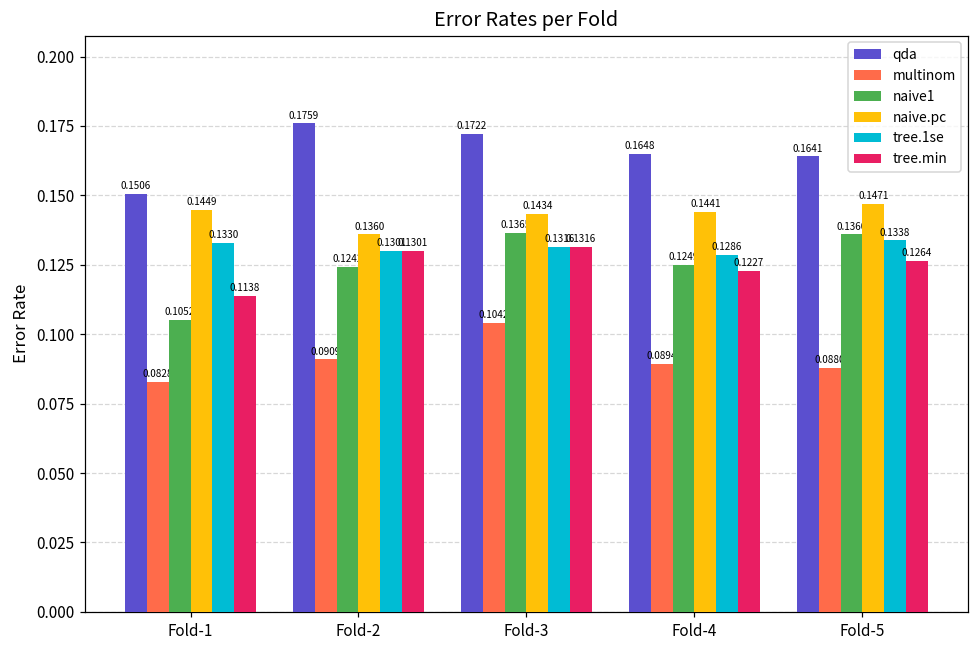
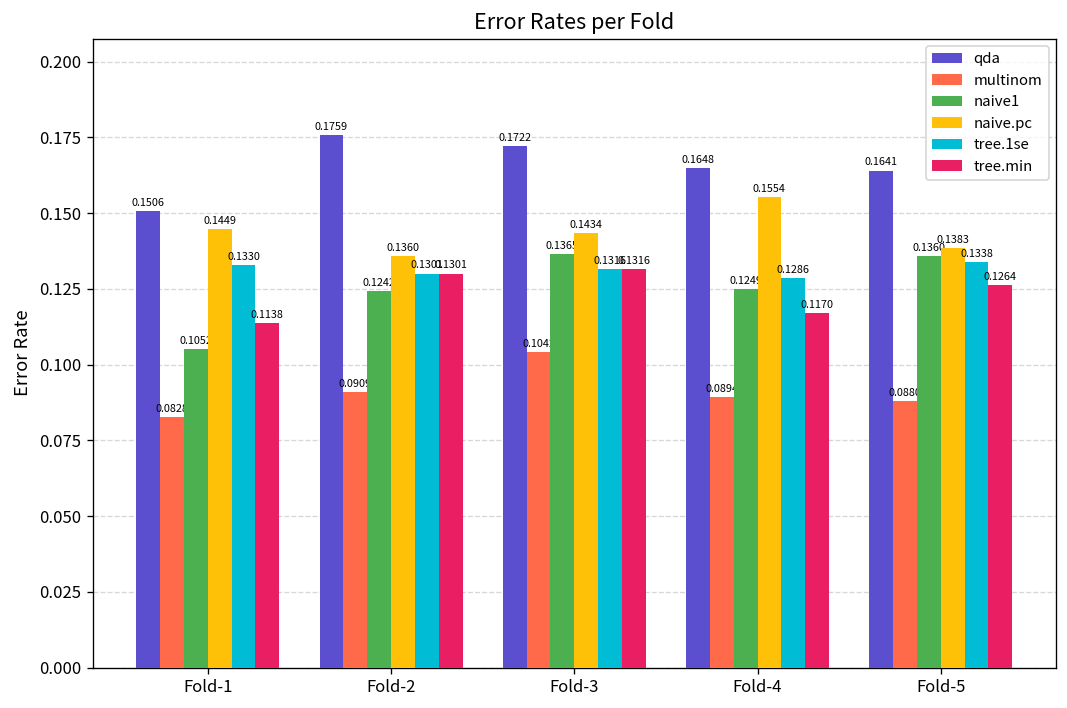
naive.pc, Fold-4: 0.1441 -> 0.1554
tree.min, Fold-4: 0.1227 -> 0.1170
naive.pc, Fold-5: 0.1471 -> 0.1383
